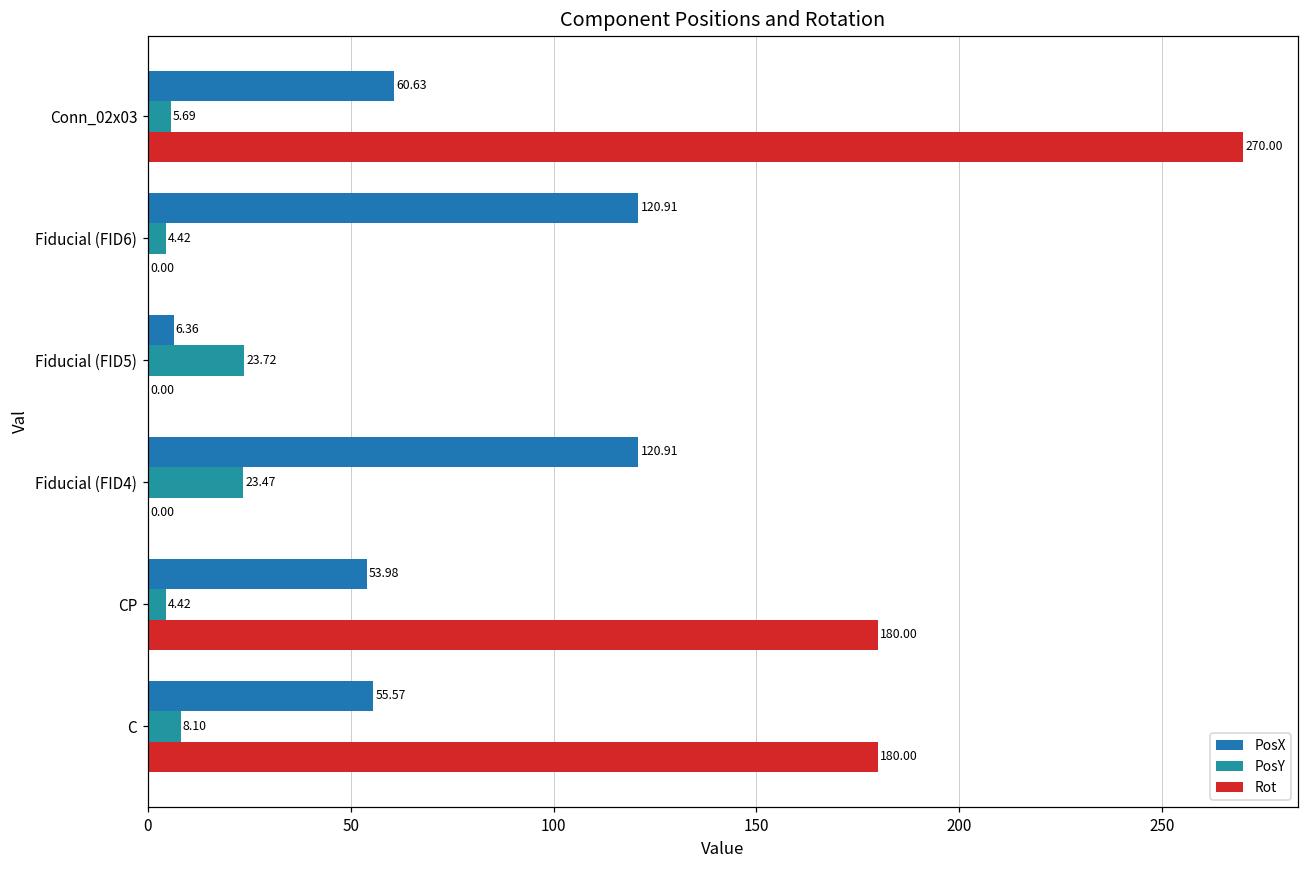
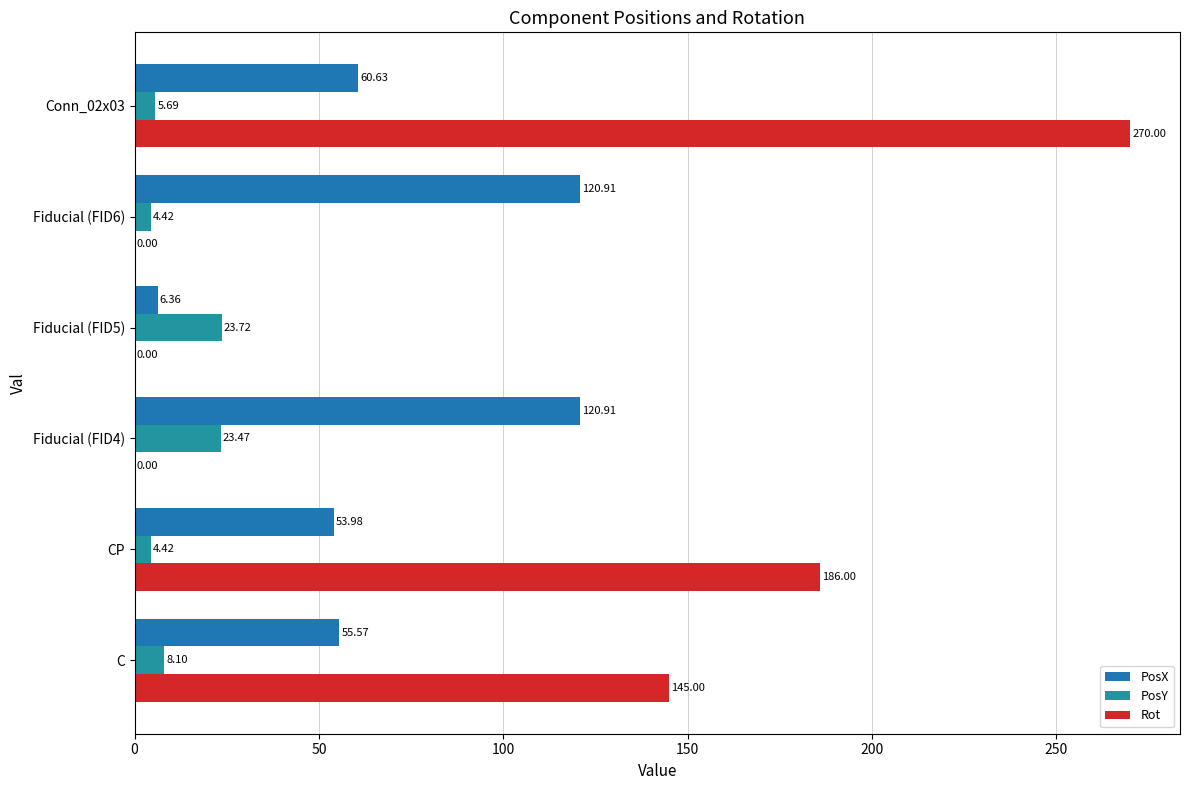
Rot, CP: 180.00 -> 186.00
Rot, C: 180.00 -> 145.00
